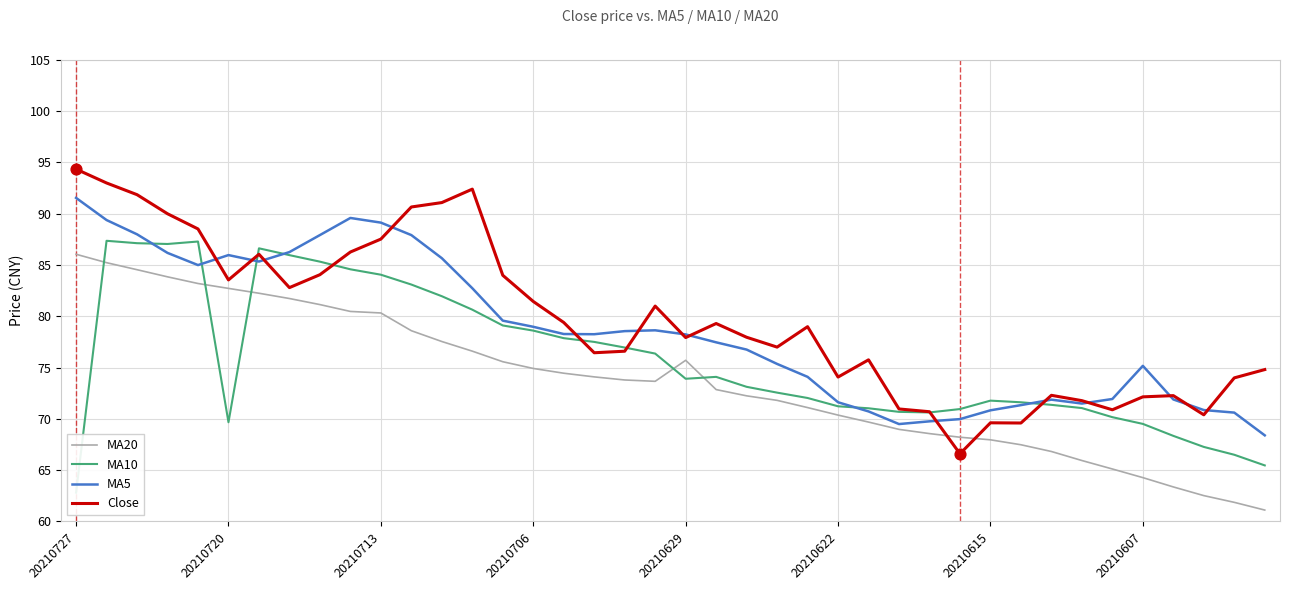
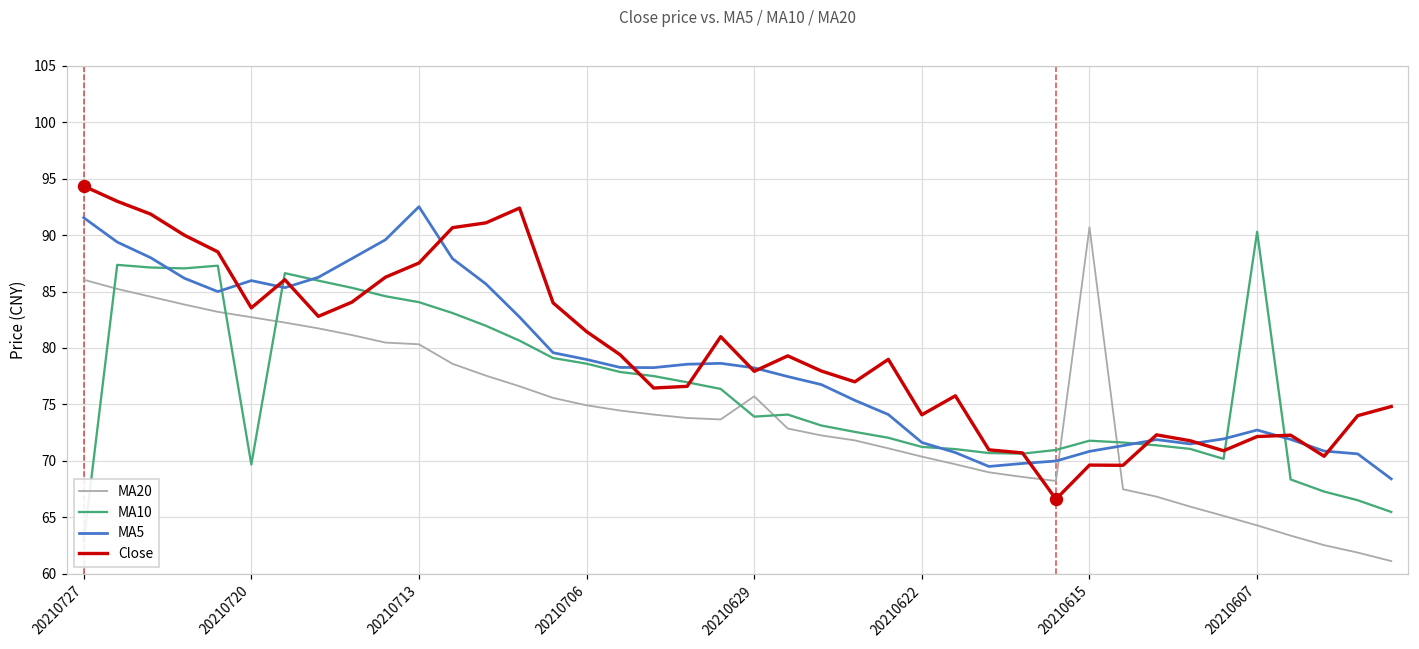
MA5, 20210713: 89.1 -> 92.5
MA20, 20210615: 68.0 -> 90.7
MA10, 20210607: 69.5 -> 90.3
MA5, 20210607: 75.2 -> 72.7
